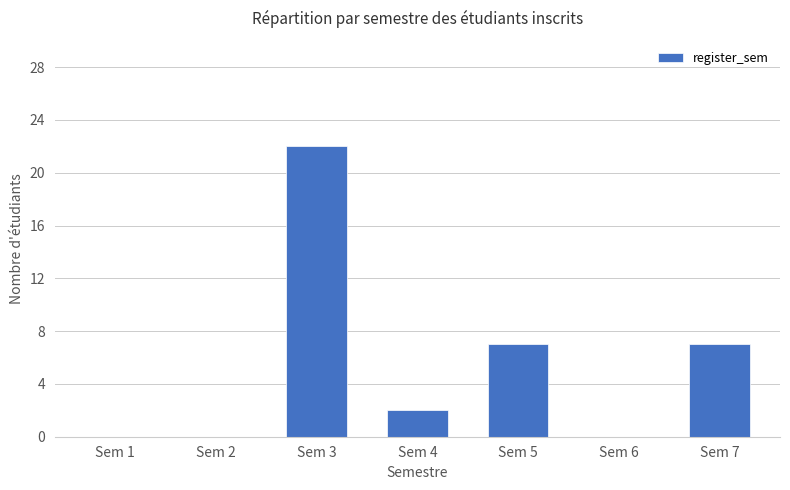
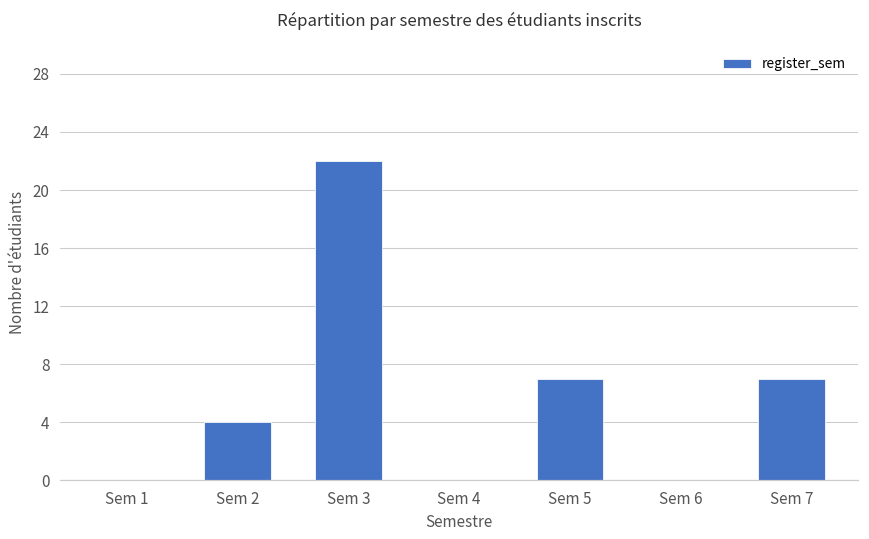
Sem 2: 0 -> 4
Sem 4: 2 -> 0
